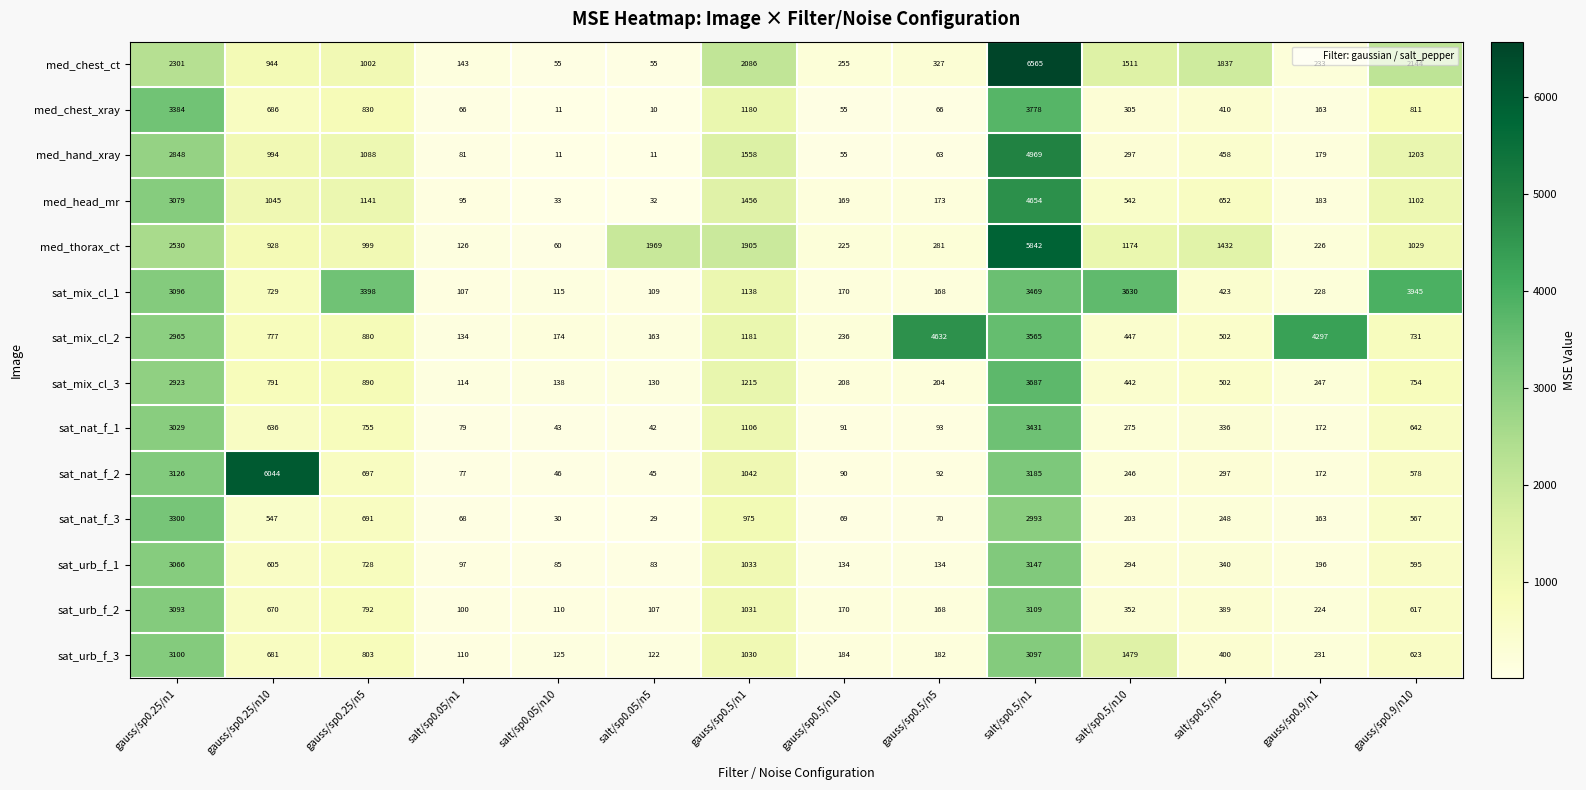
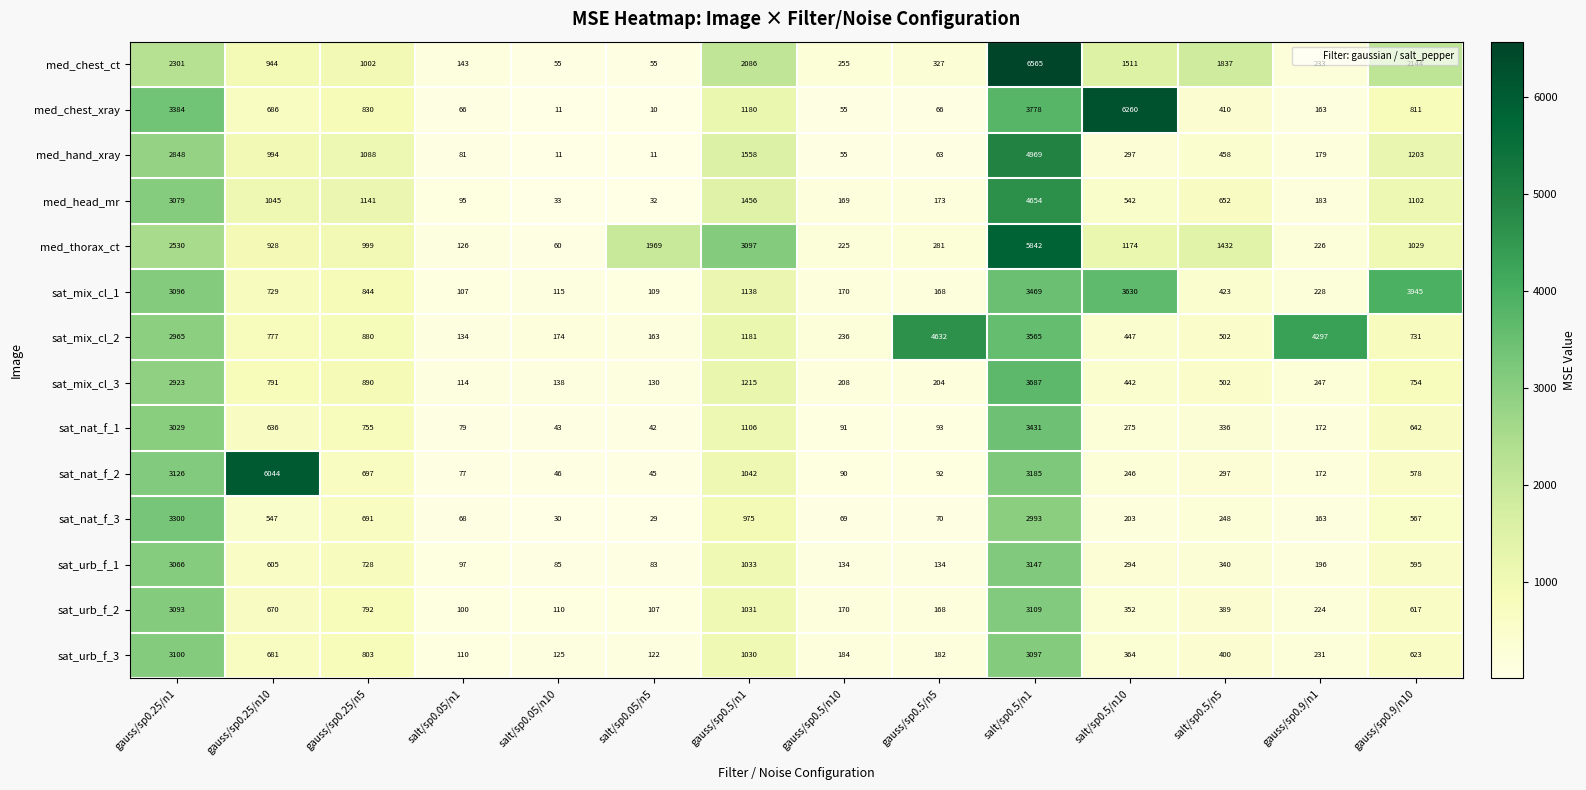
med_chest_xray, salt/sp0.5/n10: 305 -> 6260
med_thorax_ct, gauss/sp0.5/n1: 1905 -> 3097
sat_mix_cl_1, gauss/sp0.25/n5: 3398 -> 844
sat_urb_f_3, salt/sp0.5/n10: 1479 -> 364
